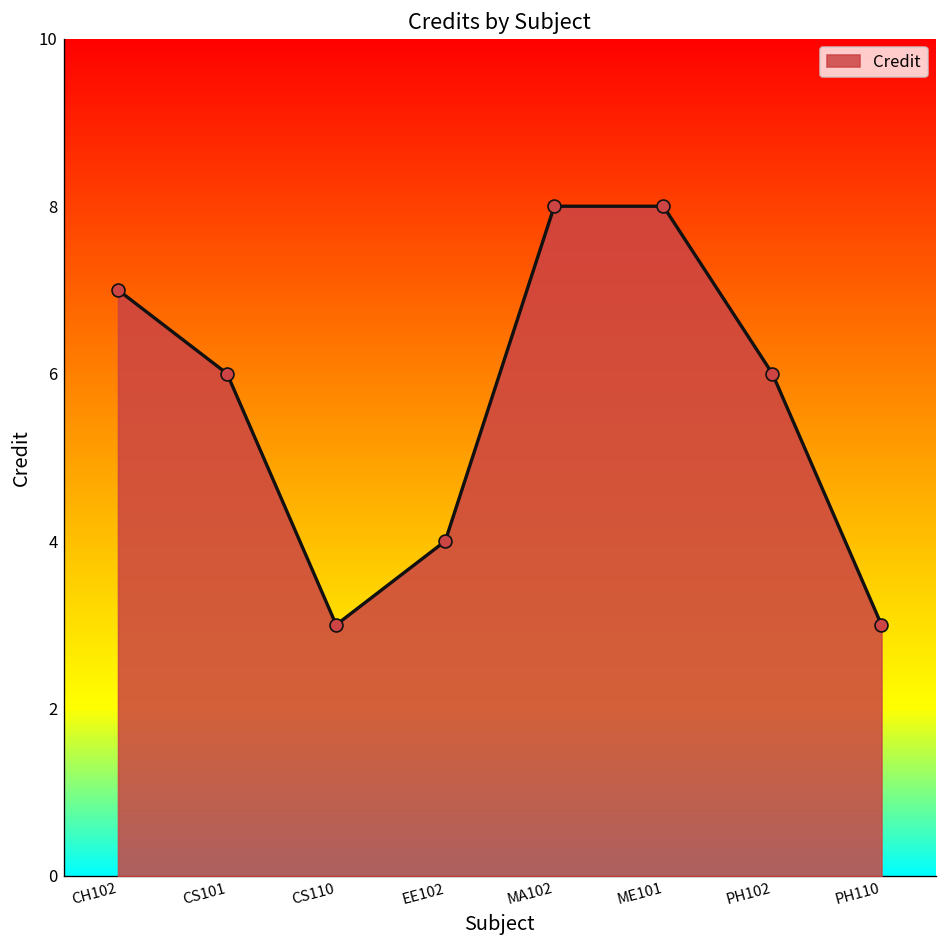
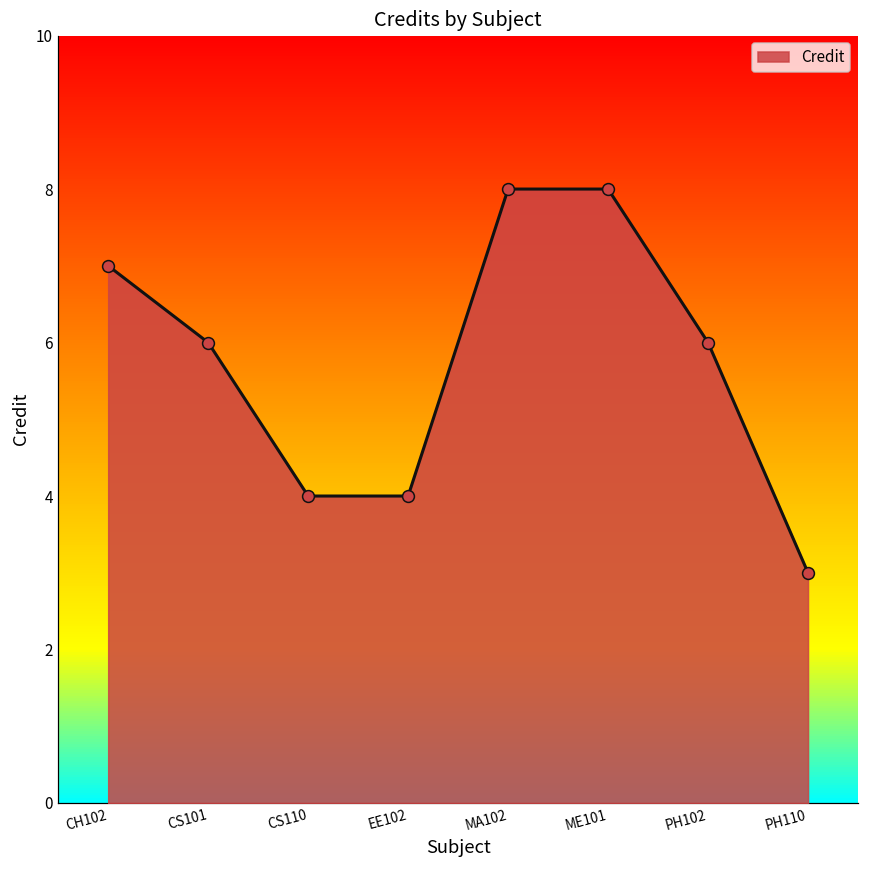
Credit, CS110: 3 -> 4
